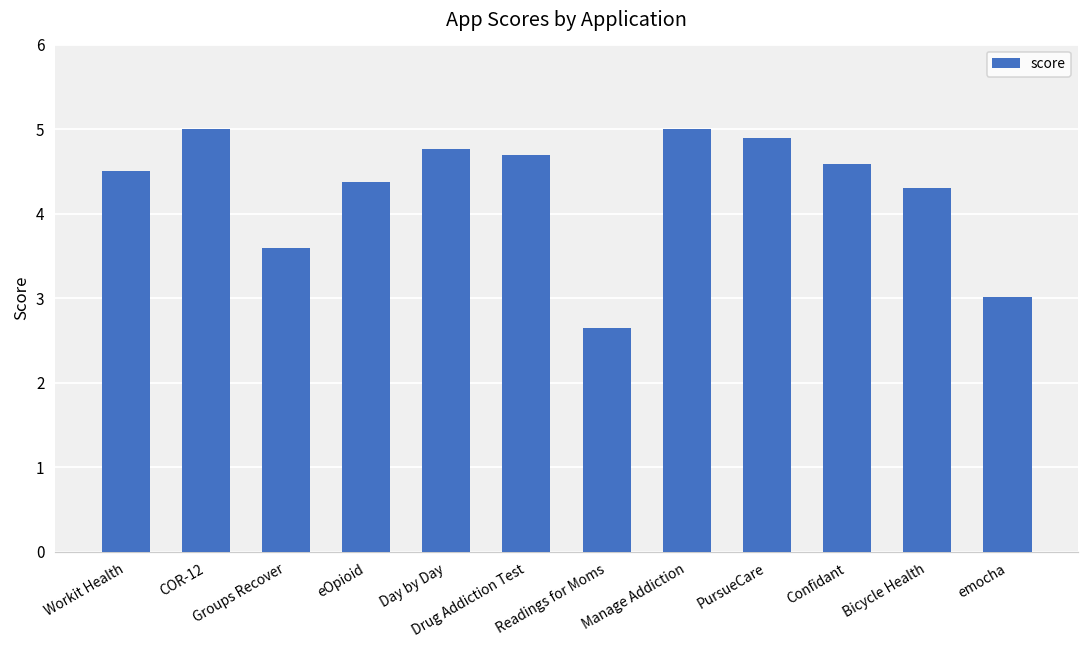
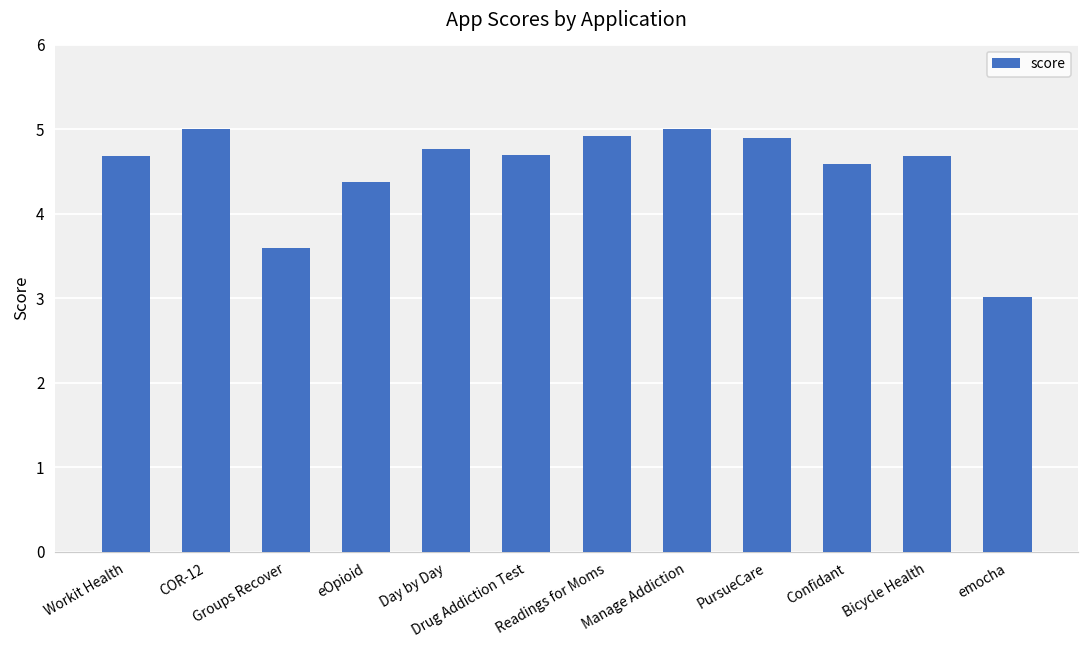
Workit Health: 4.5 -> 4.7
Readings for Moms: 2.7 -> 4.9
Bicycle Health: 4.3 -> 4.7
